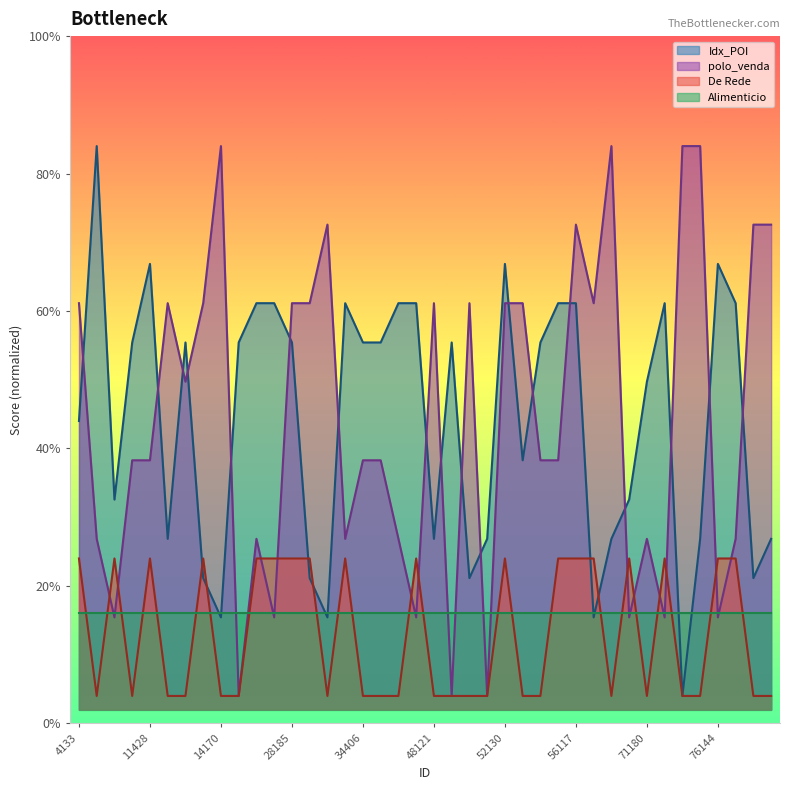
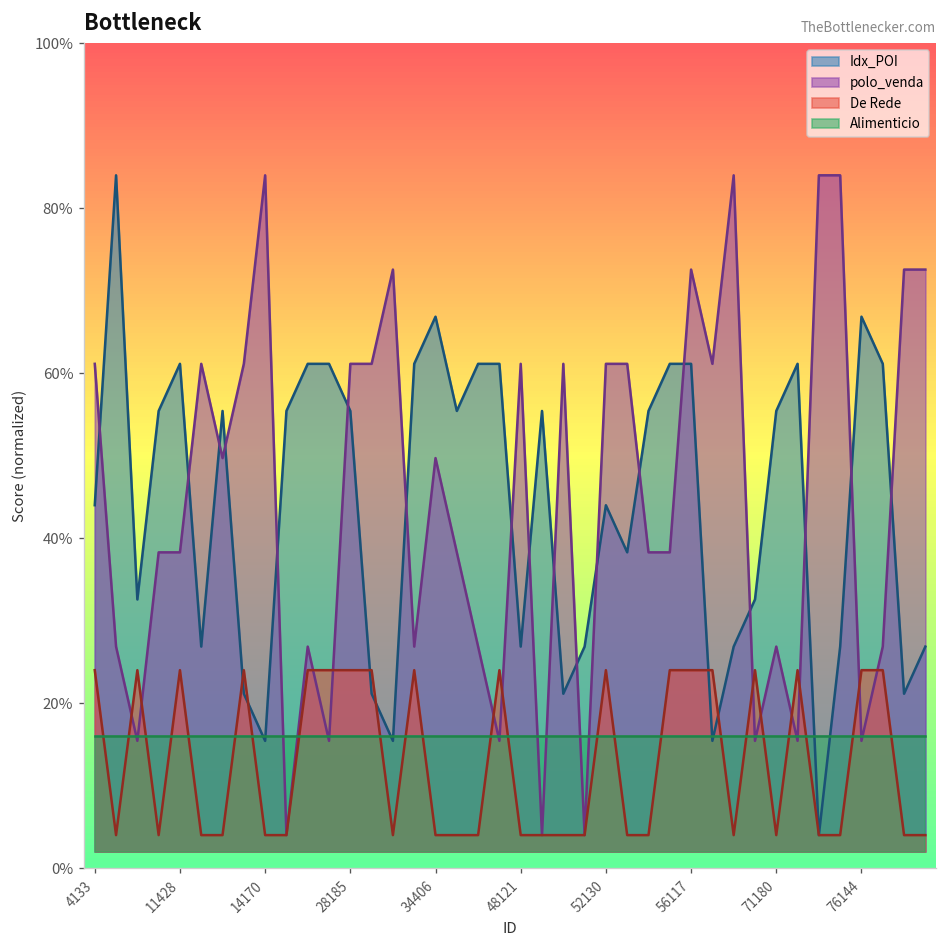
Idx_POI, 11428: 67% -> 61%
Idx_POI, 34406: 55% -> 67%
polo_venda, 34406: 38% -> 50%
Idx_POI, 52130: 67% -> 44%
Idx_POI, 71180: 50% -> 55%
